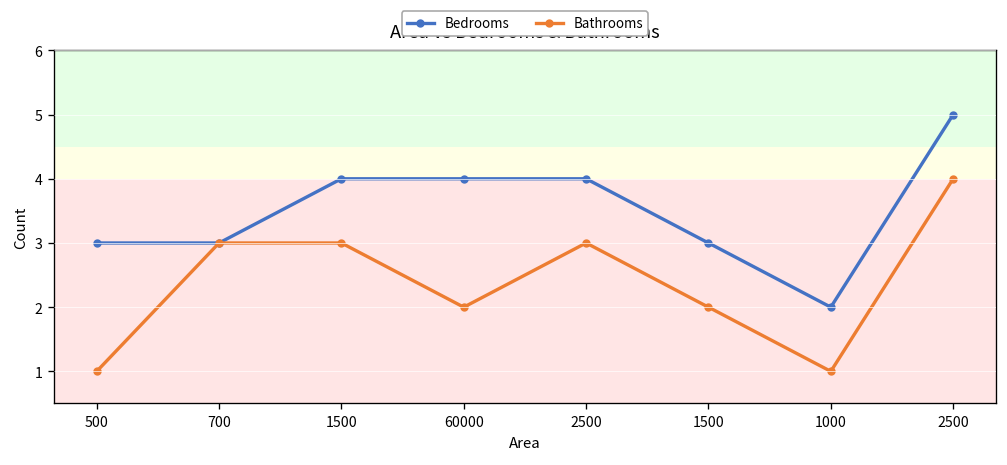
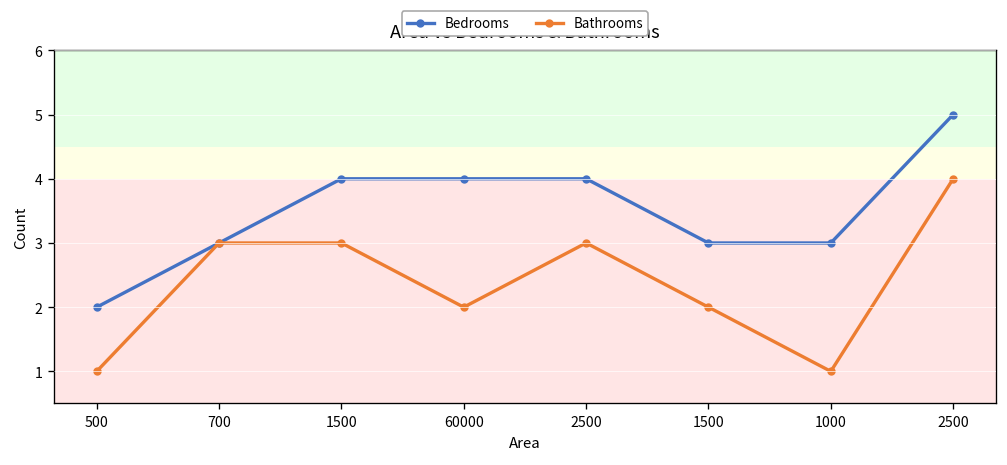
Bedrooms, 500: 3 -> 2
Bedrooms, 1000: 2 -> 3
